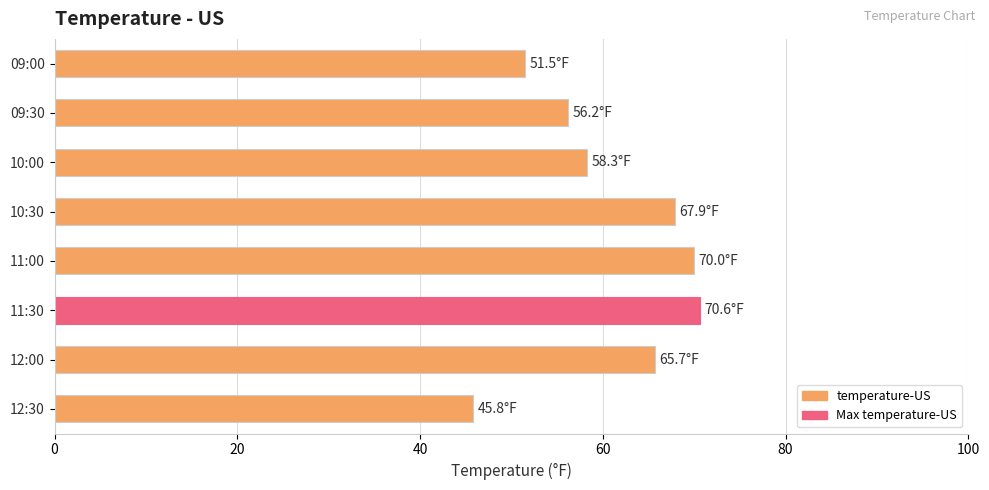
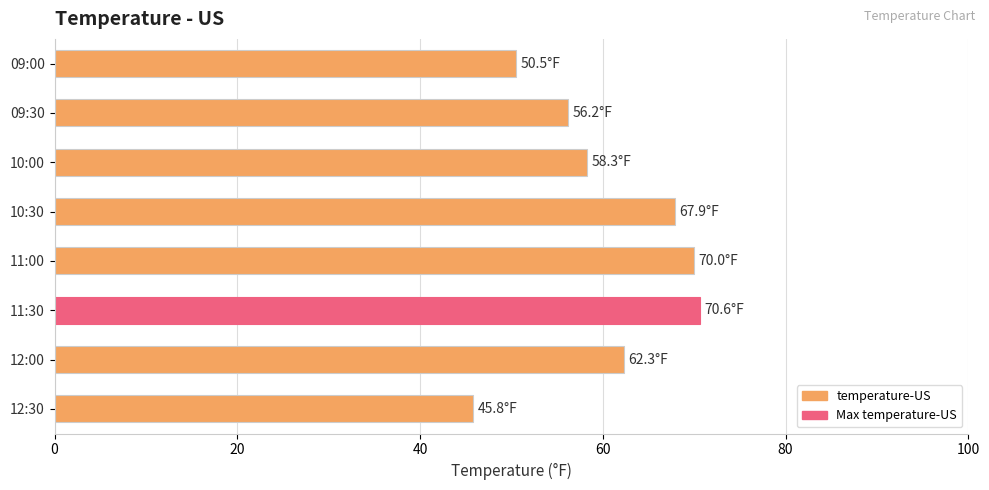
09:00: 51.5°F -> 50.5°F
12:00: 65.7°F -> 62.3°F
